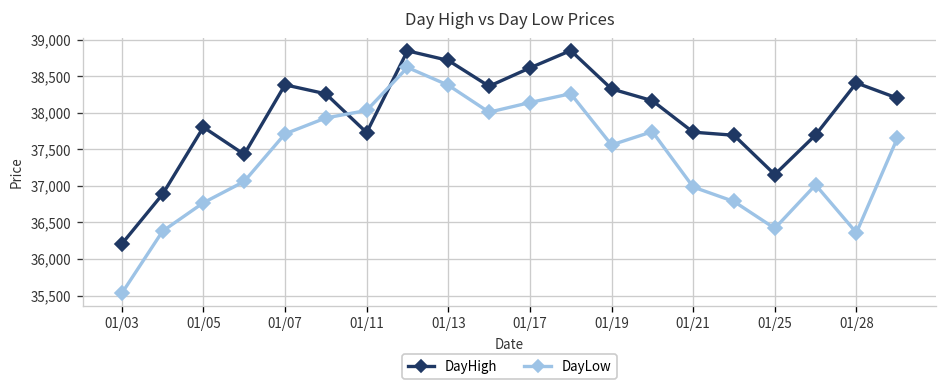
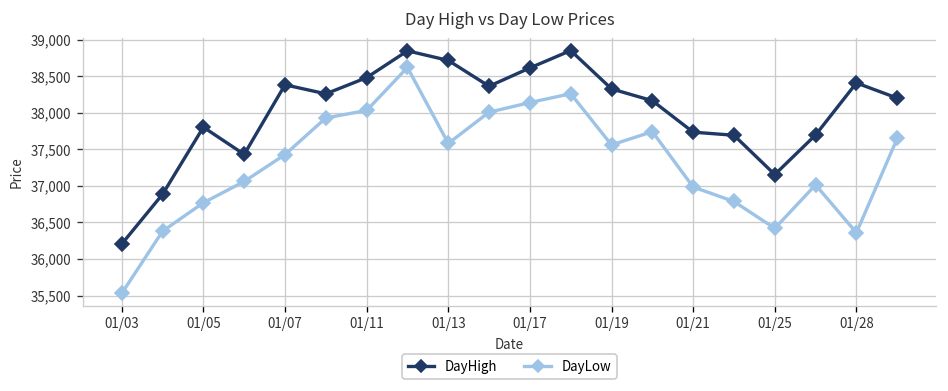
DayLow, 01/07: 37,700 -> 37,400
DayHigh, 01/11: 37,700 -> 38,500
DayLow, 01/13: 38,400 -> 37,600
